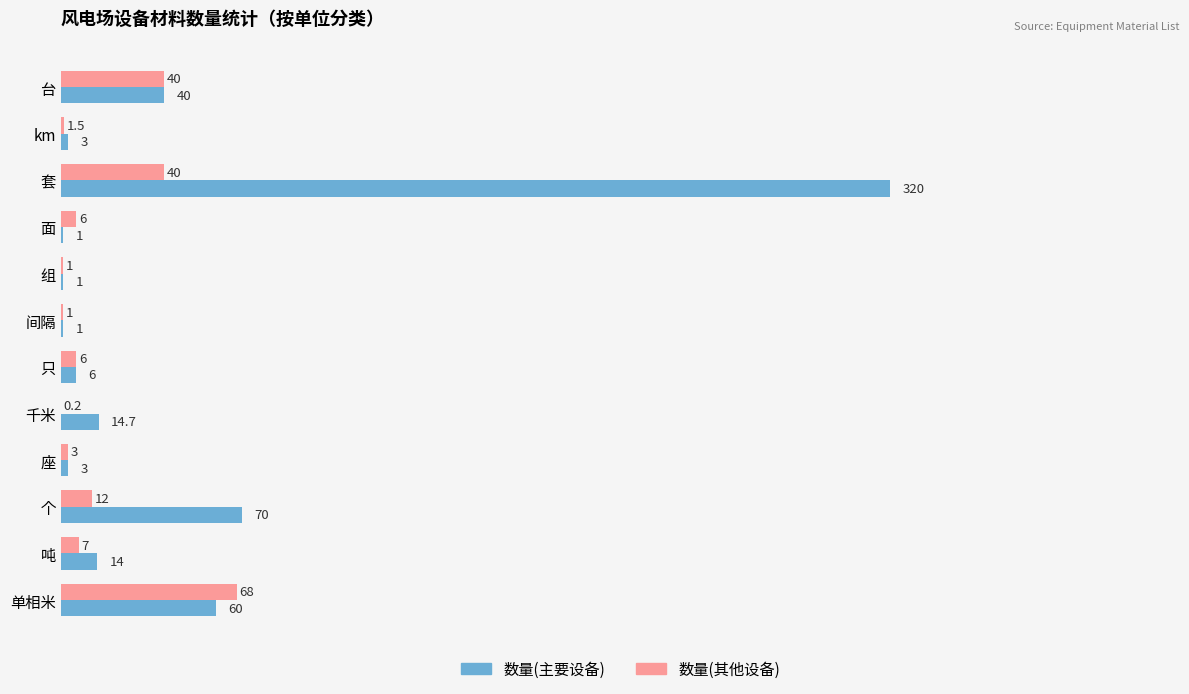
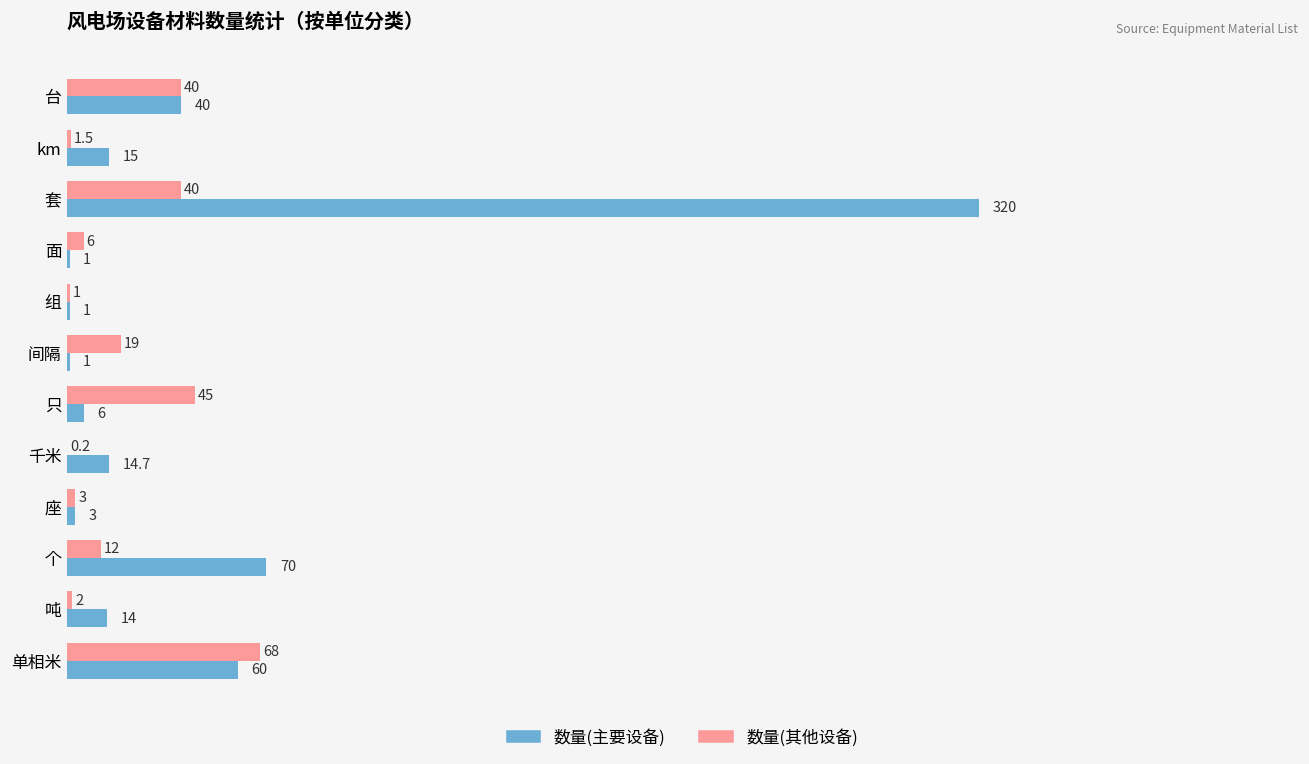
数量(主要设备), km: 3 -> 15
数量(其他设备), 间隔: 1 -> 19
数量(其他设备), 只: 6 -> 45
数量(其他设备), 吨: 7 -> 2
